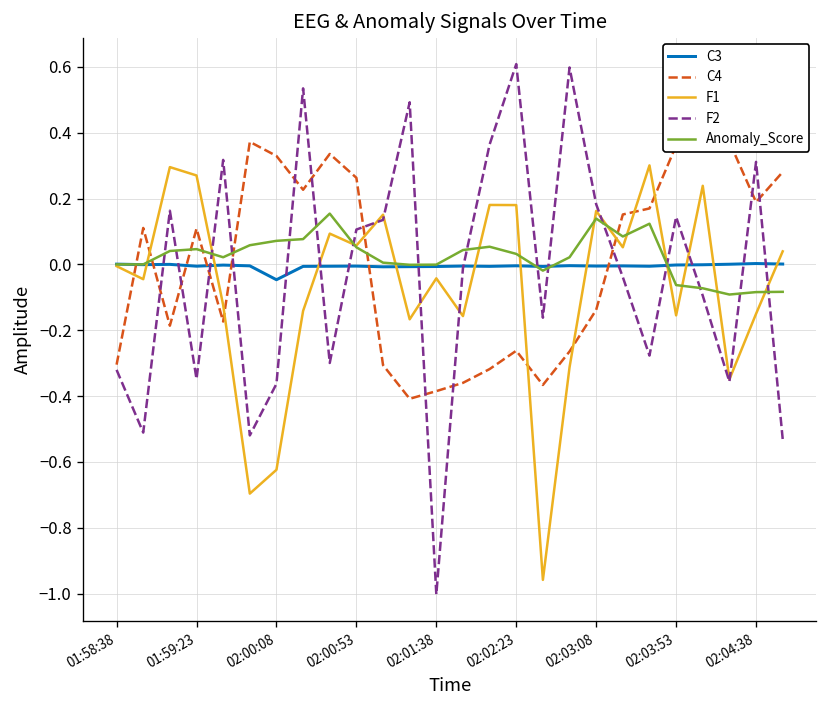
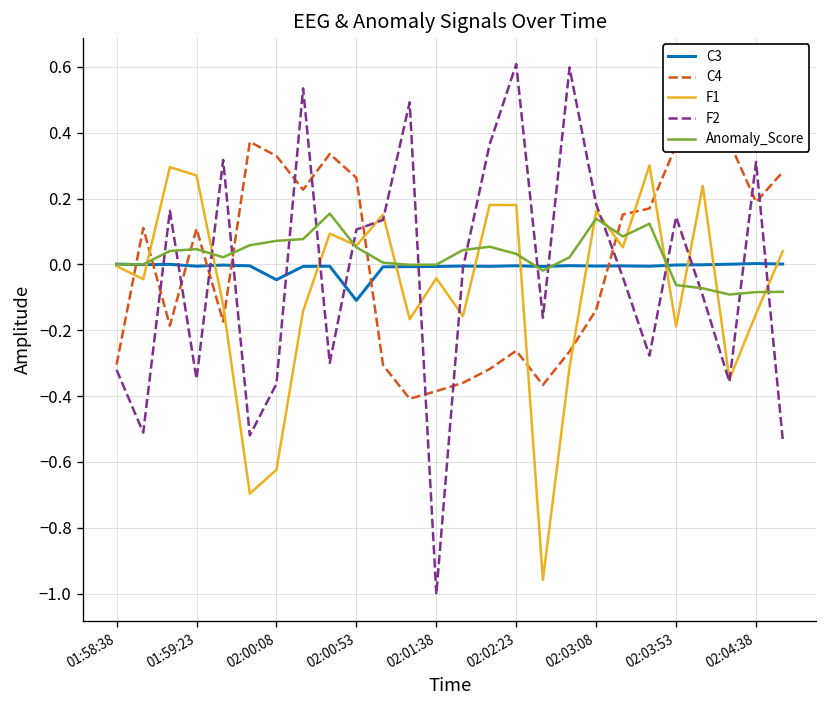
C3, 02:00:53: -0.01 -> -0.11
F1, 02:03:53: -0.15 -> -0.19
